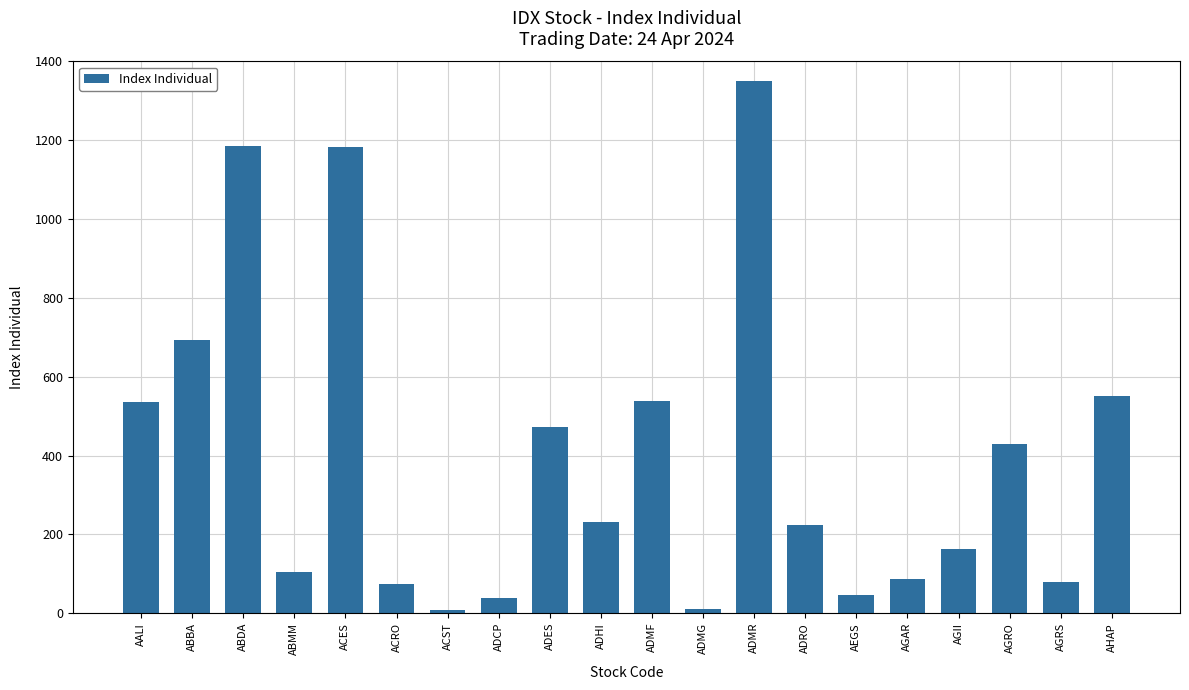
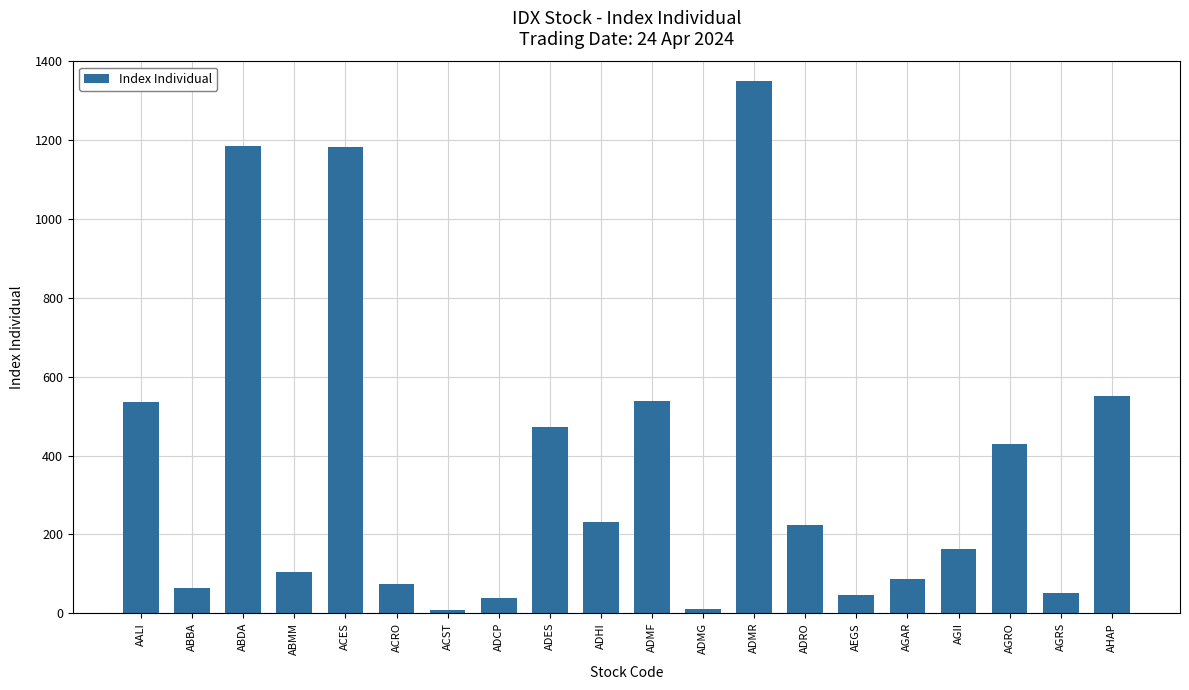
ABBA: 690 -> 60
AGRS: 80 -> 50
